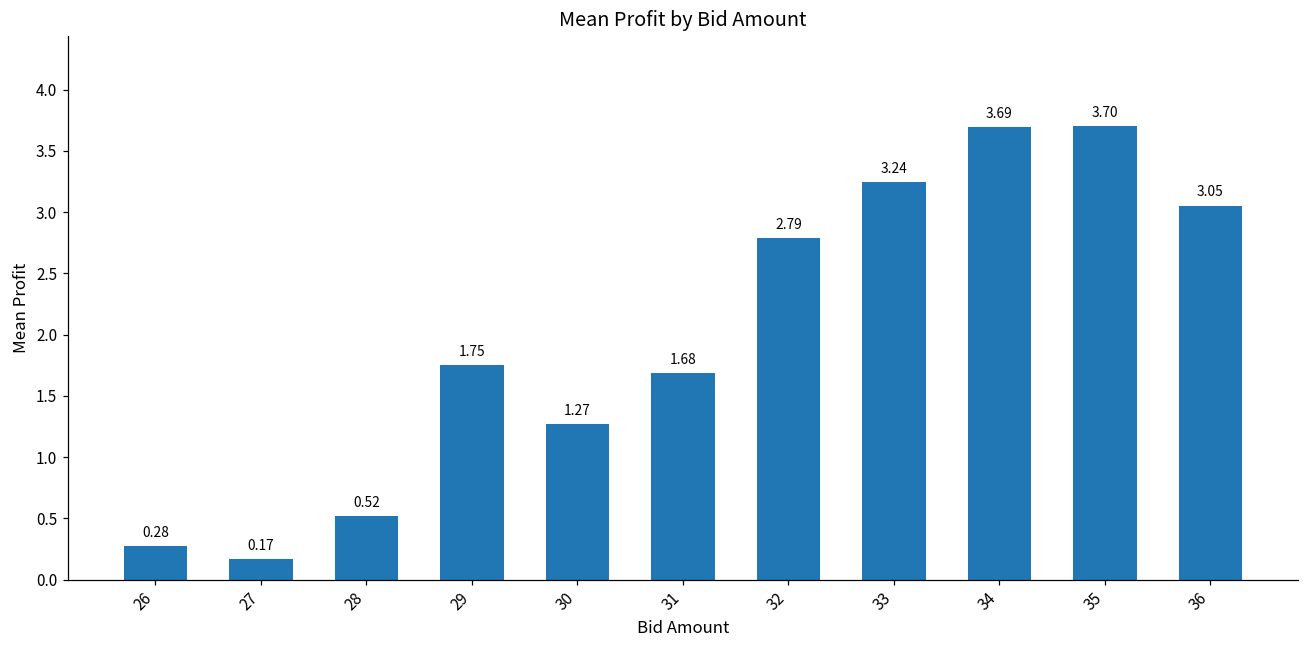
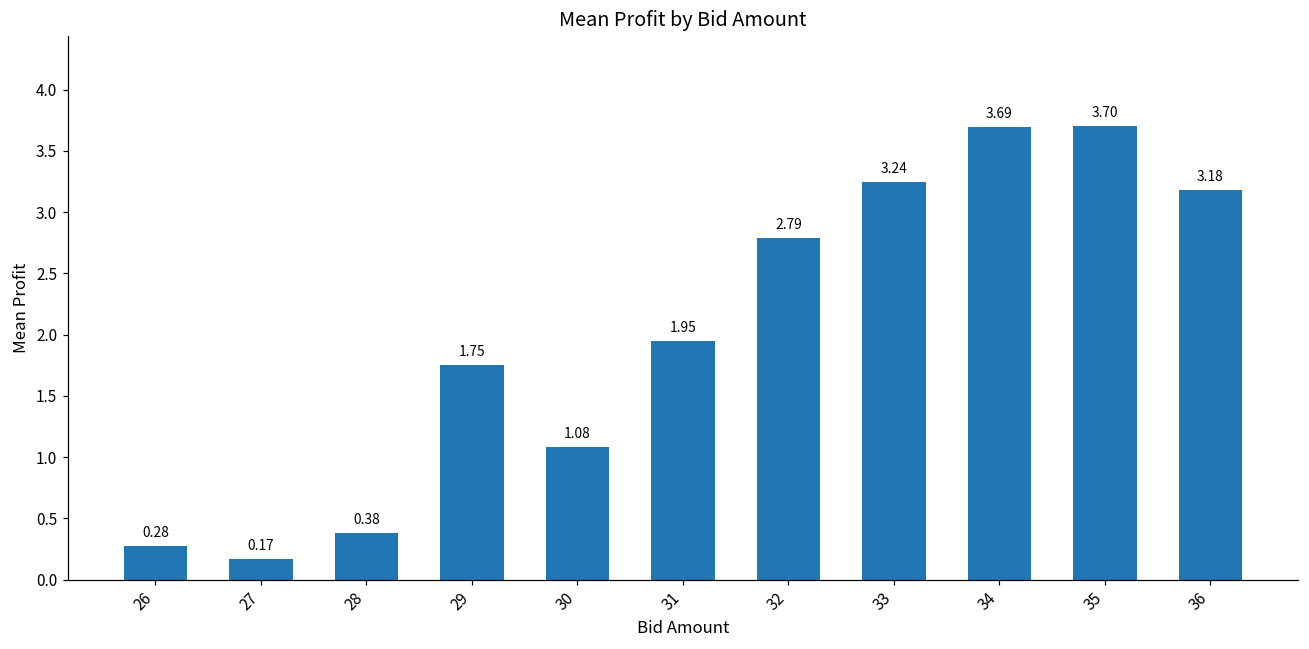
28: 0.52 -> 0.38
30: 1.27 -> 1.08
31: 1.68 -> 1.95
36: 3.05 -> 3.18
